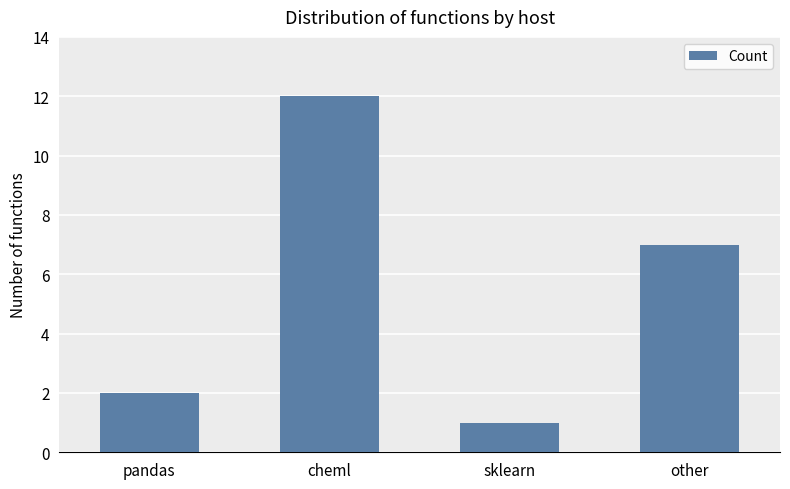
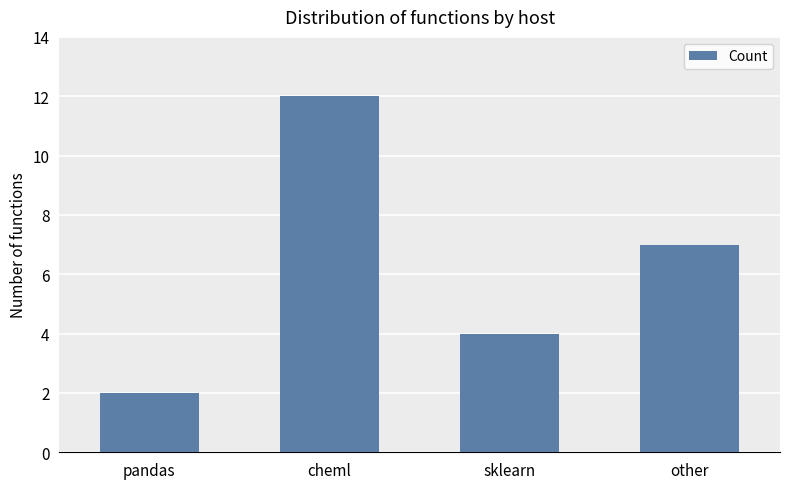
sklearn: 1 -> 4
